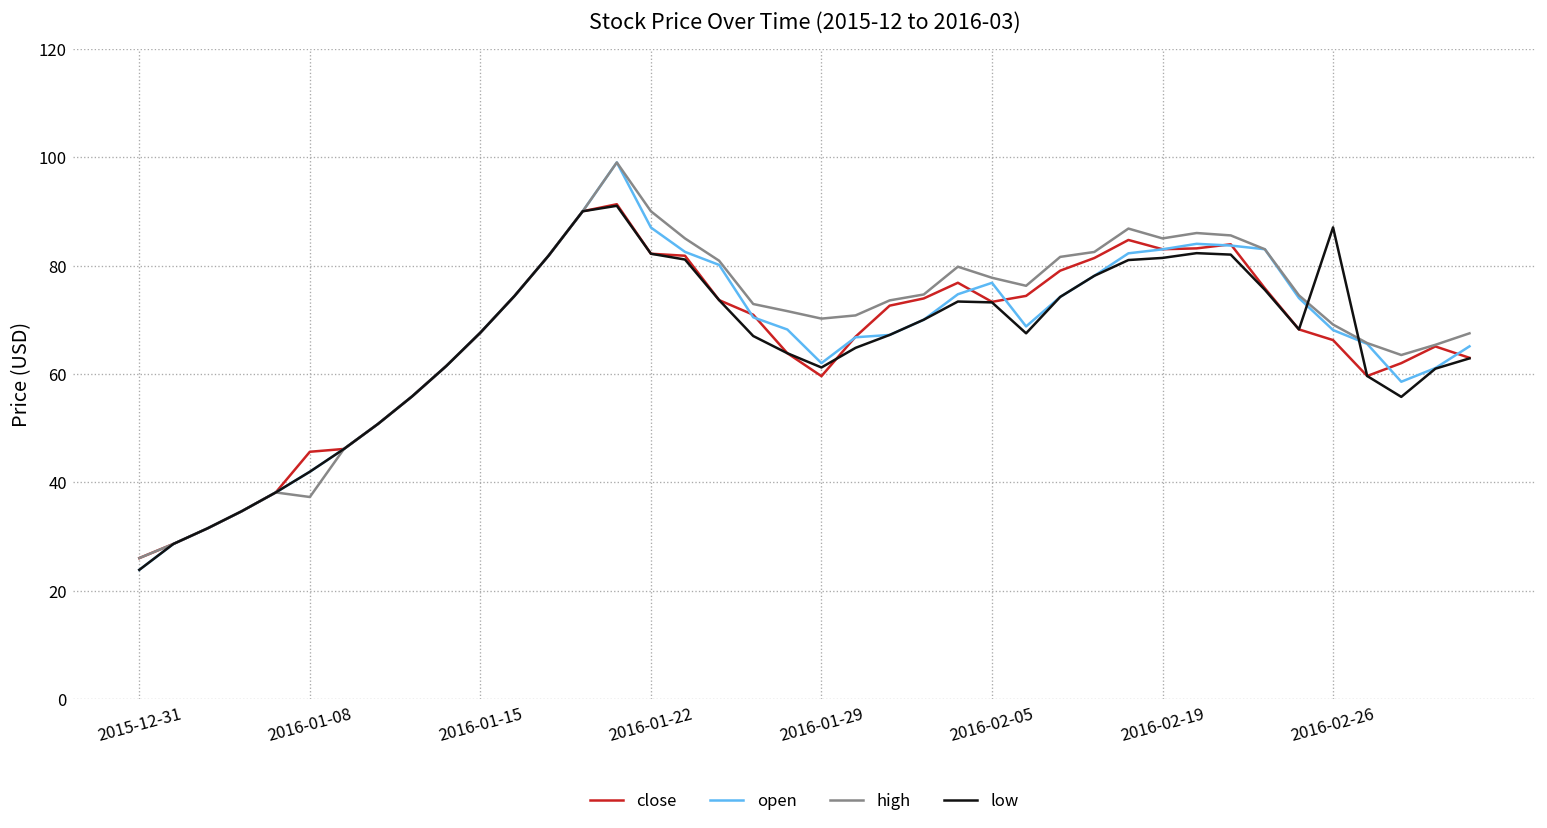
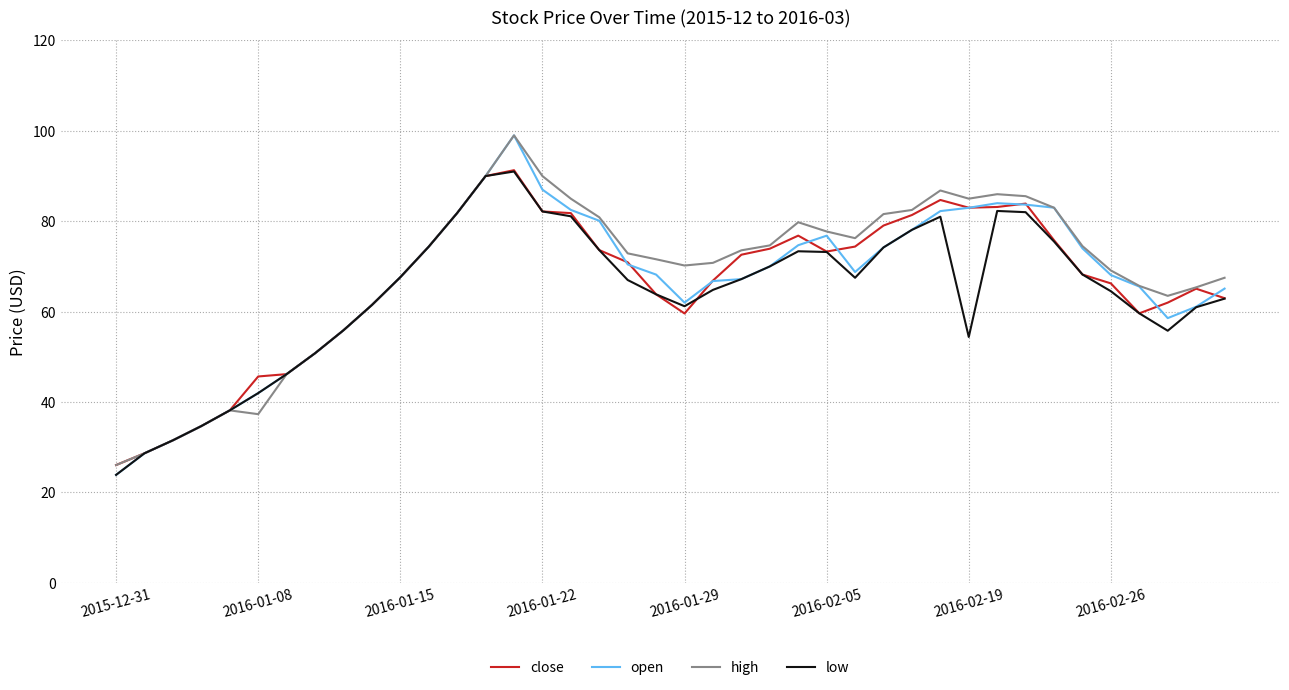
low, 2016-02-19: 81 -> 54
low, 2016-02-26: 87 -> 65
